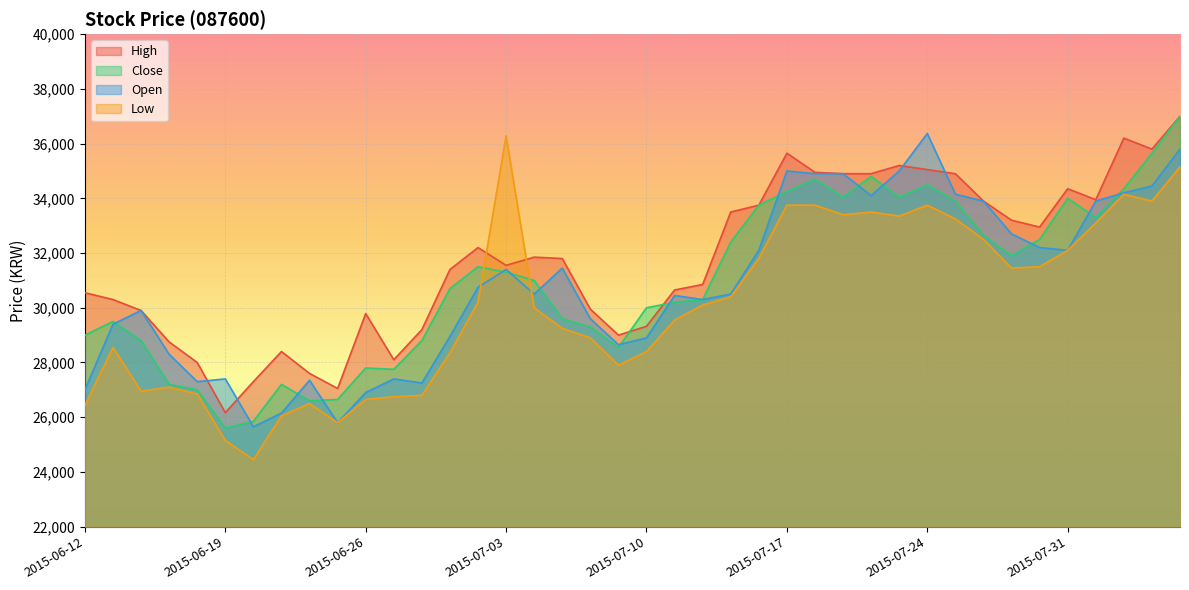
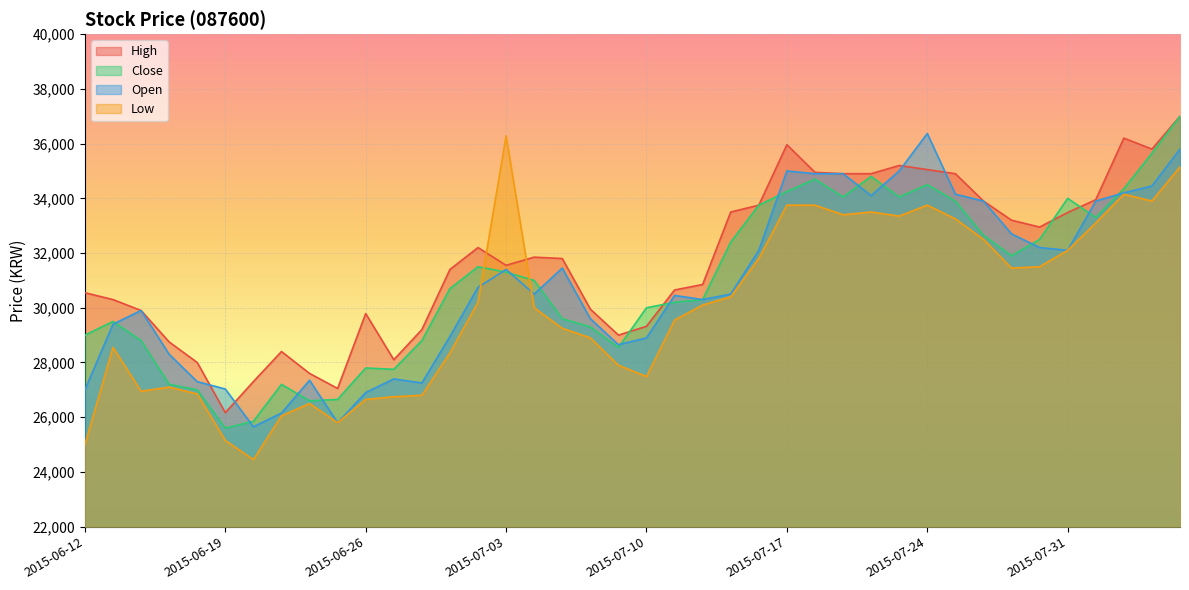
Low, 2015-06-12: 26,400 -> 25,000
Open, 2015-06-19: 27,400 -> 27,000
Low, 2015-07-10: 28,400 -> 27,500
High, 2015-07-17: 35,700 -> 36,000
High, 2015-07-31: 34,400 -> 33,500
